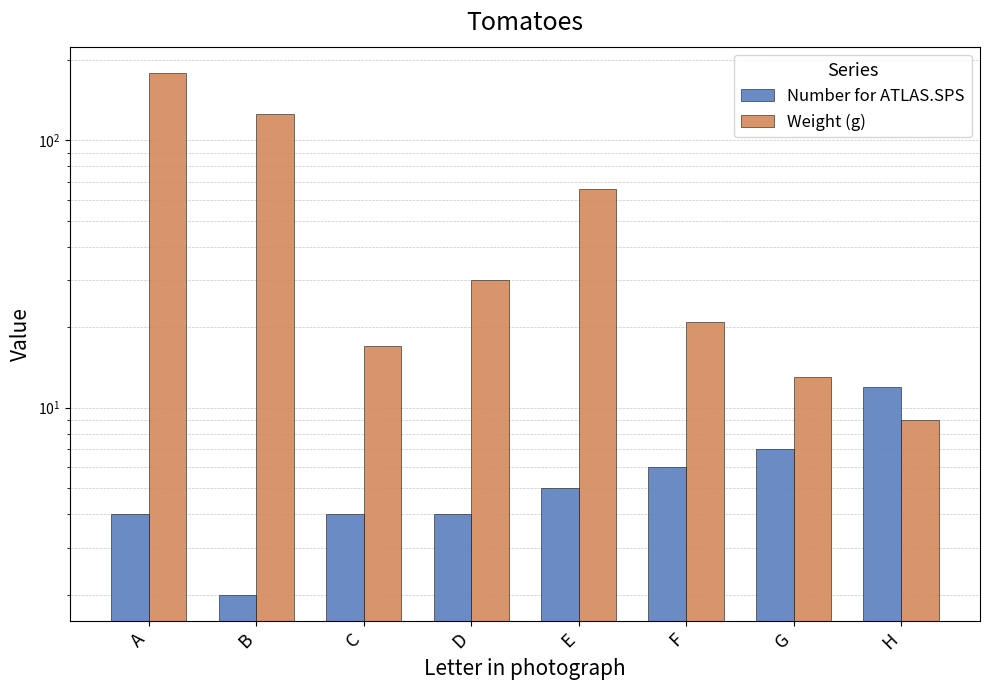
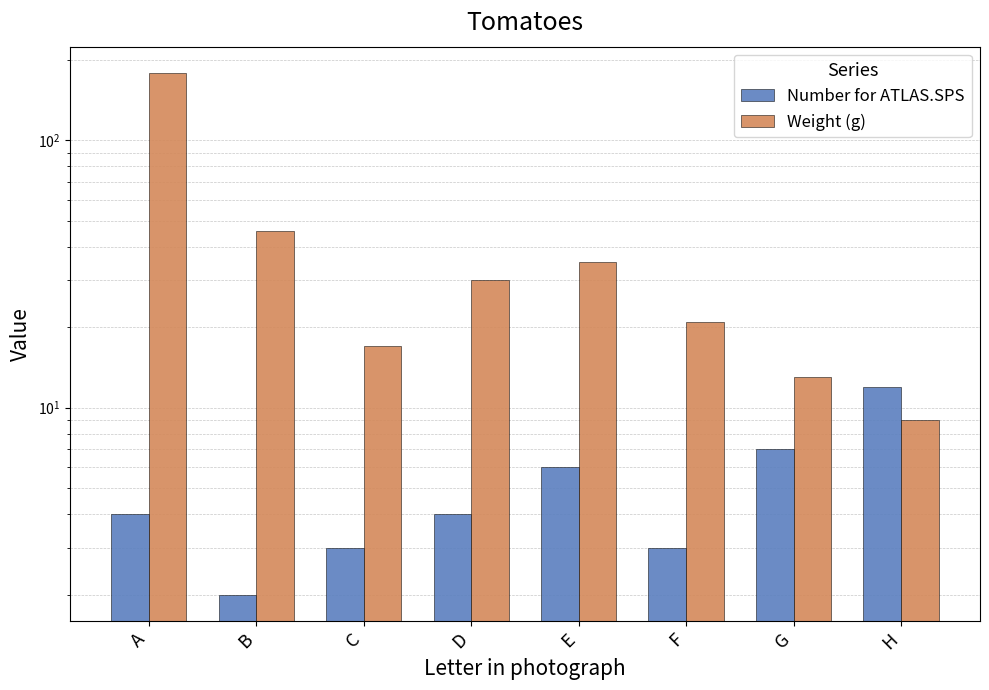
Weight (g), B: 130 -> 46
Number for ATLAS.SPS, C: 4 -> 3
Number for ATLAS.SPS, E: 5 -> 6
Weight (g), E: 66 -> 35
Number for ATLAS.SPS, F: 6 -> 3
